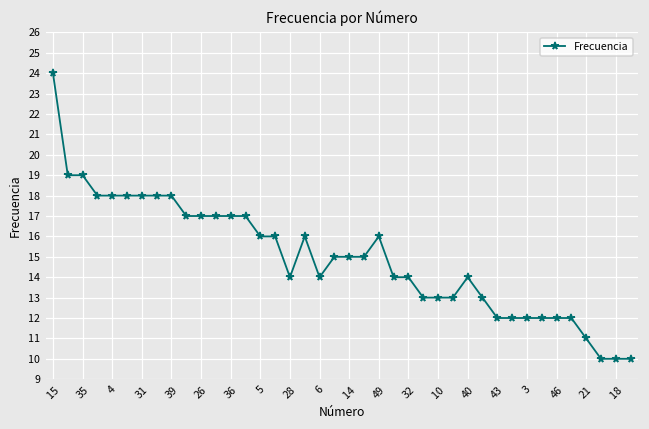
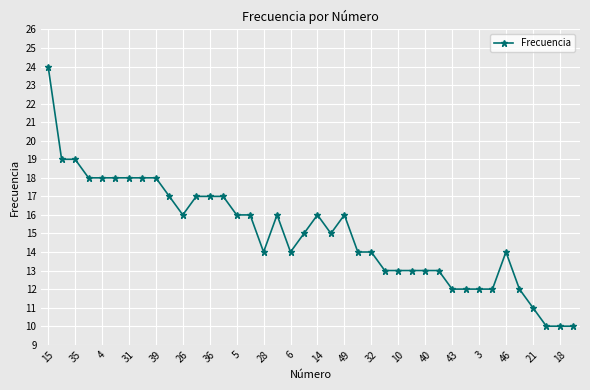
26: 17 -> 16
14: 15 -> 16
40: 14 -> 13
46: 12 -> 14
